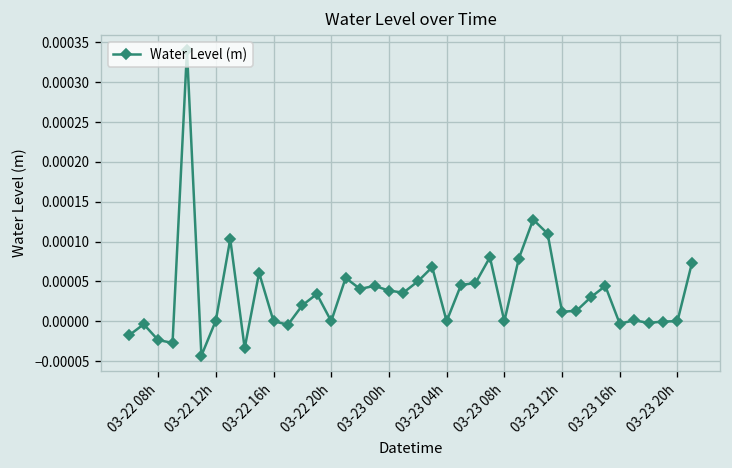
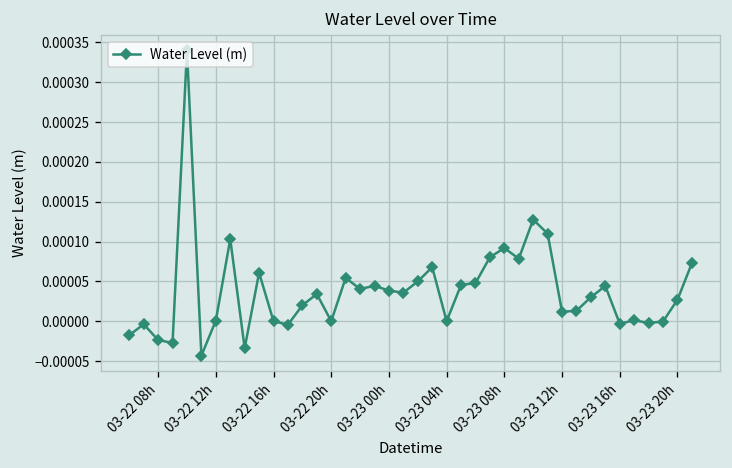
03-23 08h: 0.0000 -> 0.0001
03-23 20h: 0.00000 -> 0.00003
